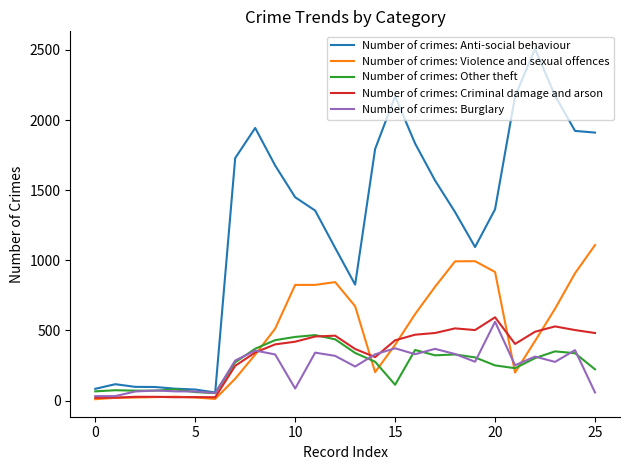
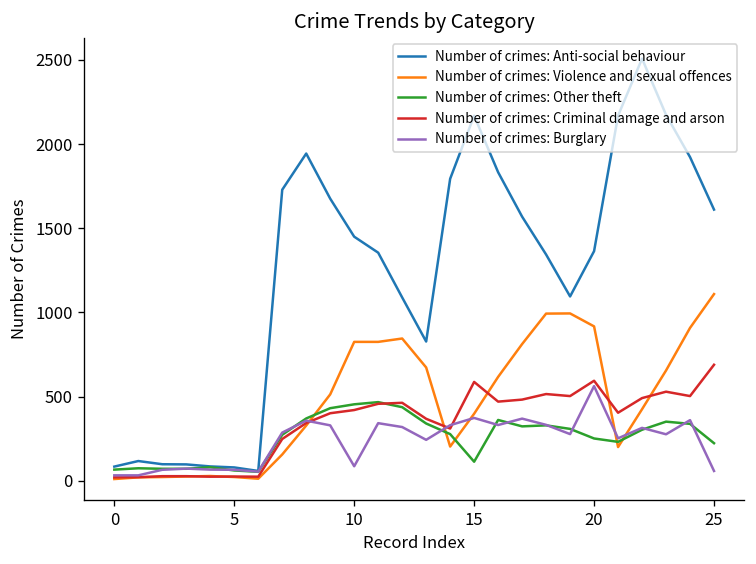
Number of crimes: Criminal damage and arson, 15: 430 -> 590
Number of crimes: Anti-social behaviour, 25: 1910 -> 1610
Number of crimes: Criminal damage and arson, 25: 480 -> 690
